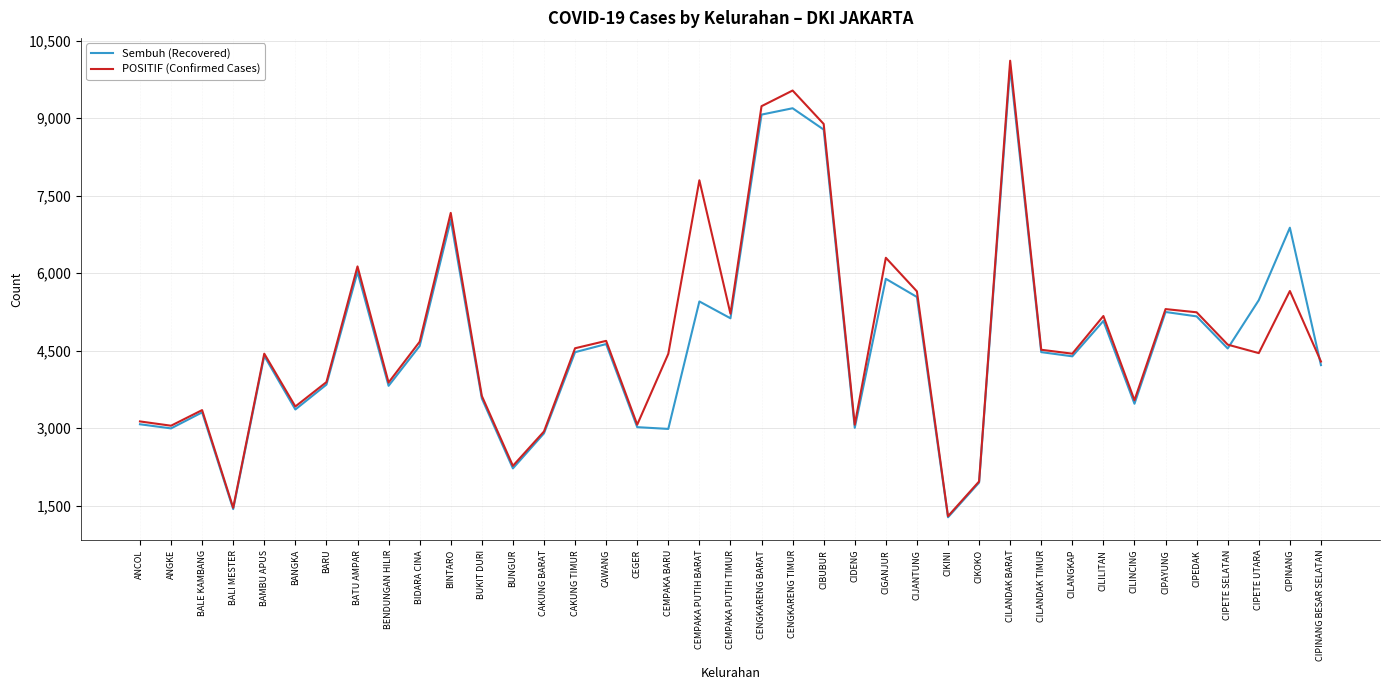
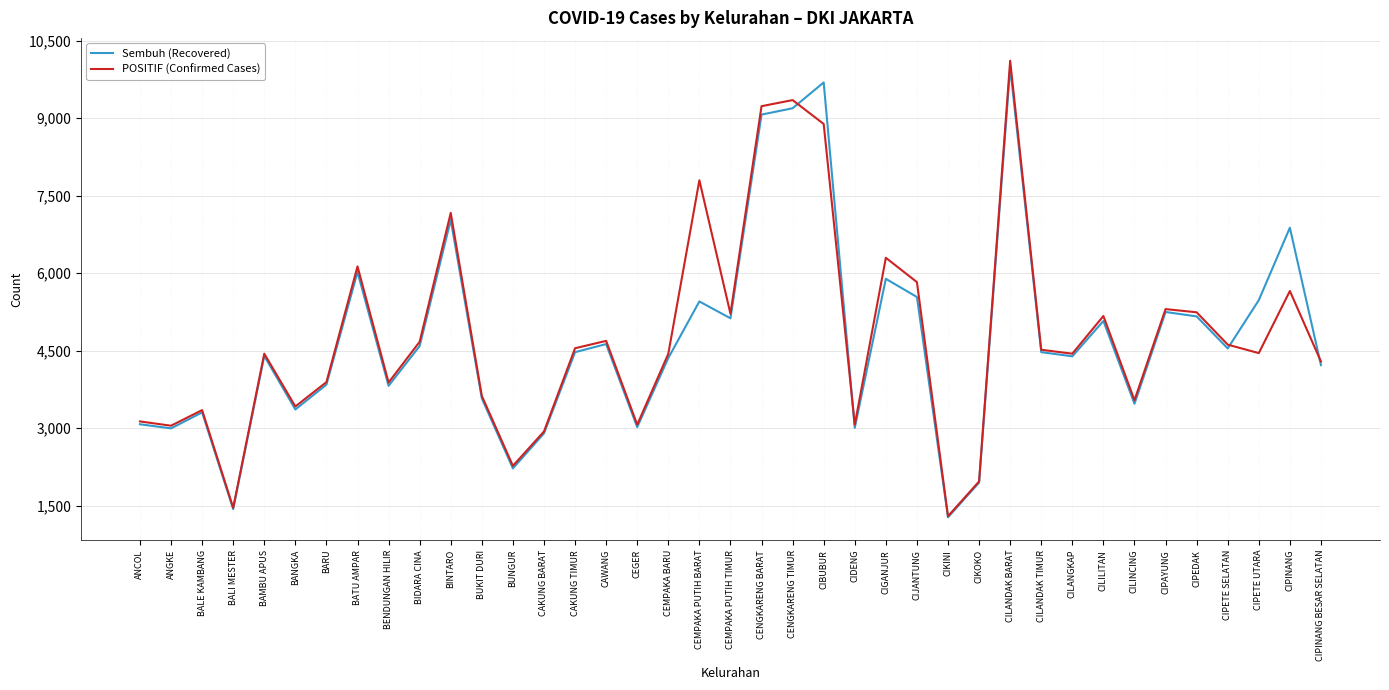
Sembuh (Recovered), CEMPAKA BARU: 3,000 -> 4,400
POSITIF (Confirmed Cases), CENGKARENG TIMUR: 9,500 -> 9,400
Sembuh (Recovered), CIBUBUR: 8,800 -> 9,700
POSITIF (Confirmed Cases), CIJANTUNG: 5,600 -> 5,800
